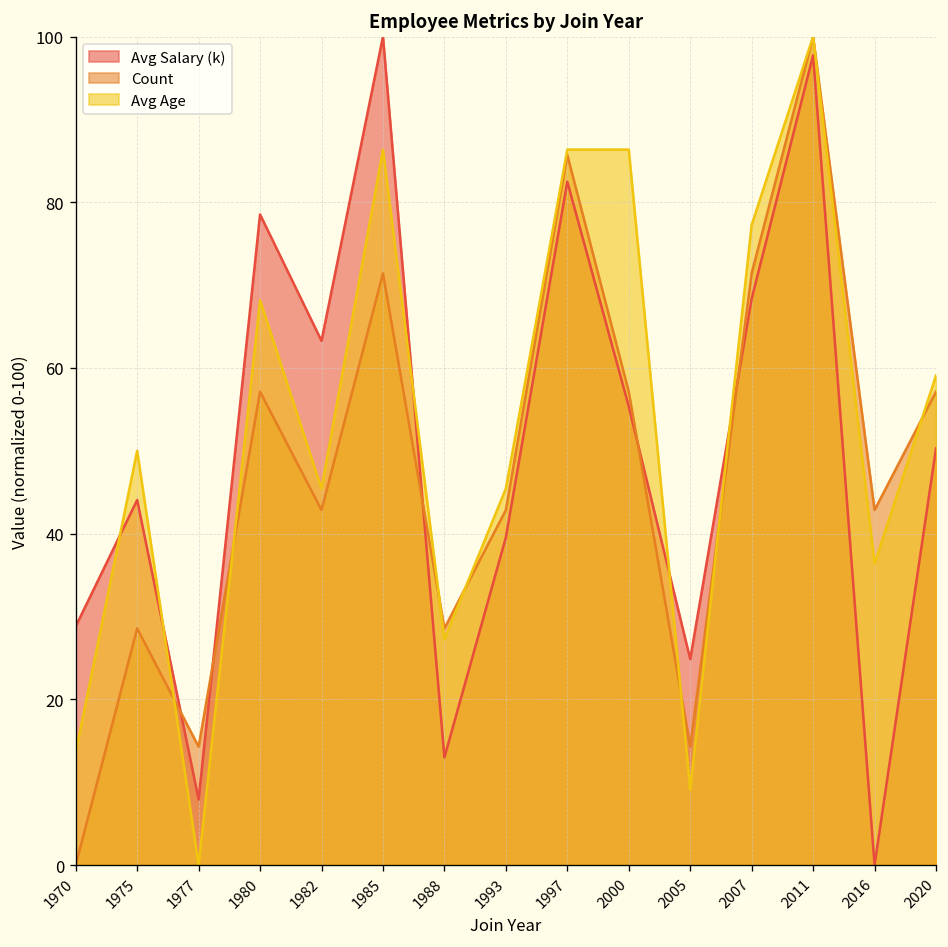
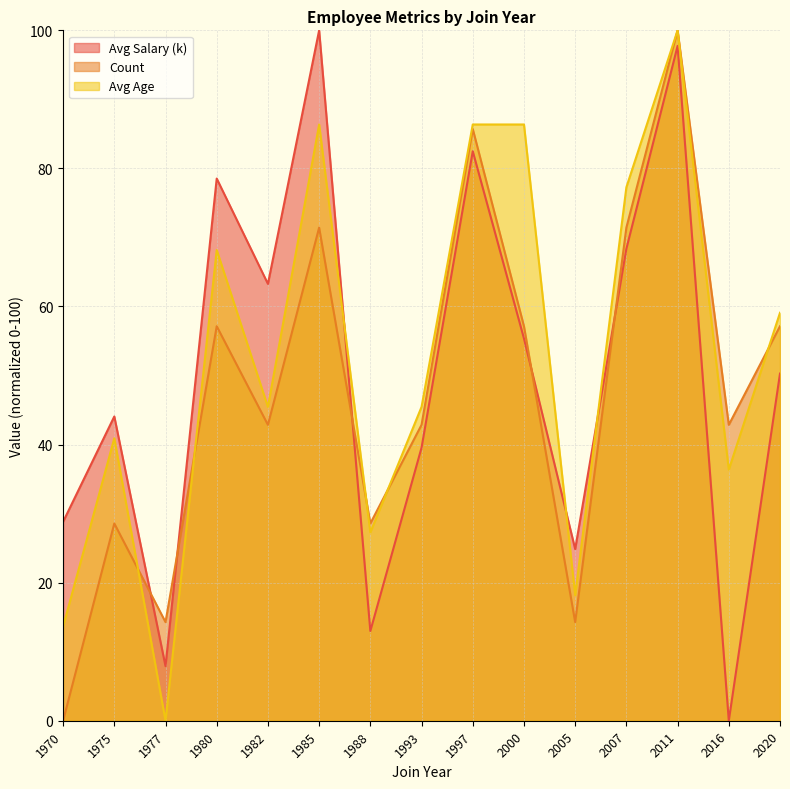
Avg Age, 1975: 50 -> 41
Avg Age, 2005: 9 -> 18
